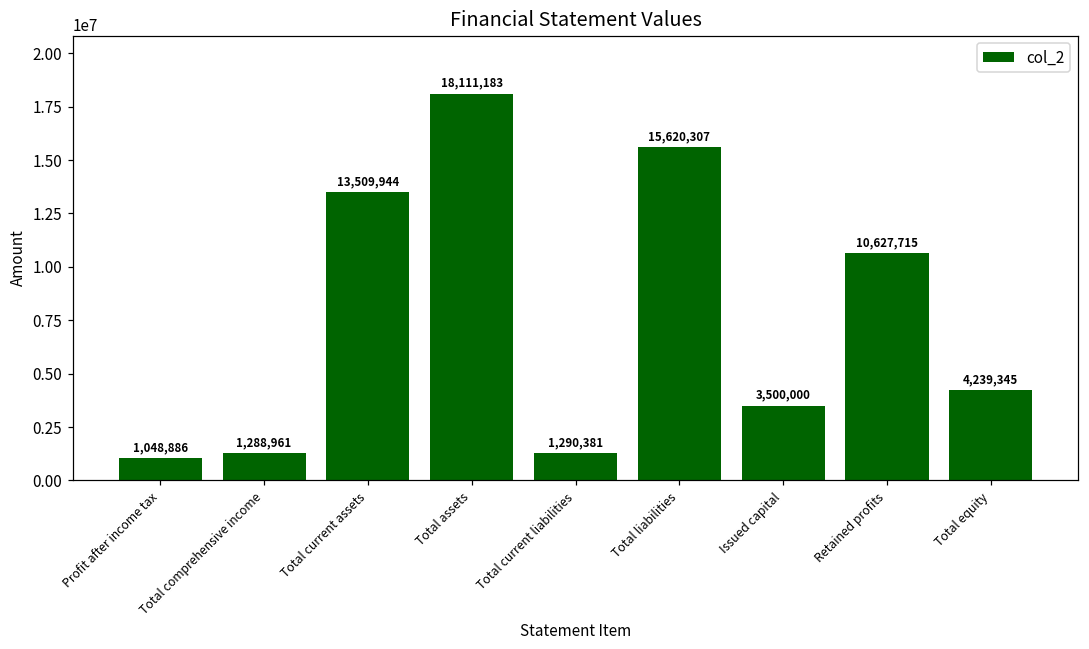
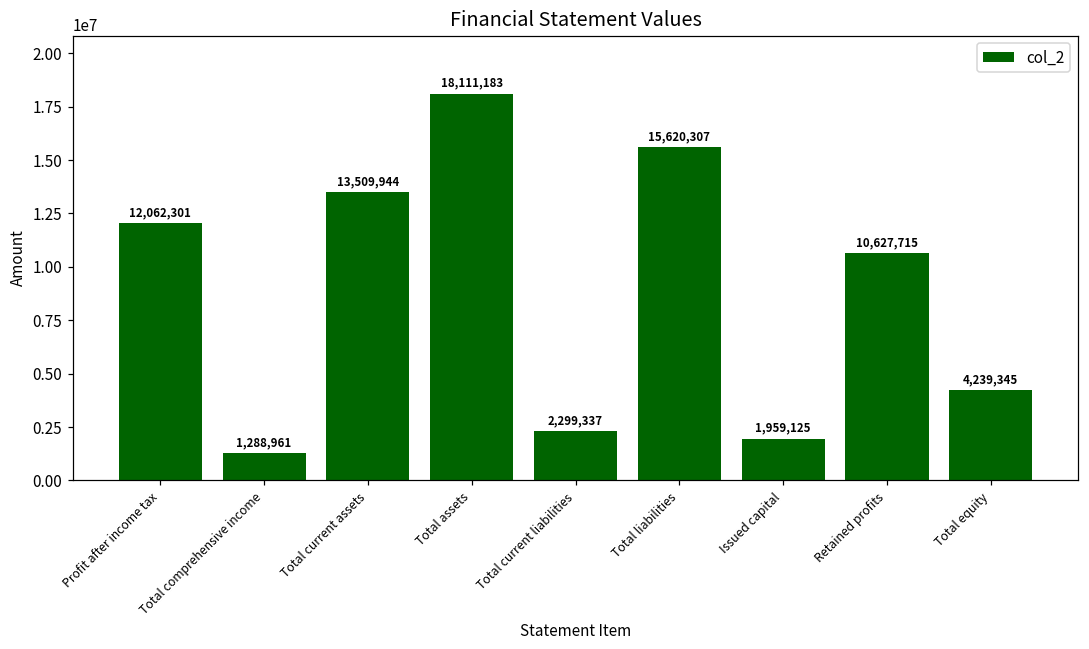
Profit after income tax: 1,048,886 -> 12,062,301
Total current liabilities: 1,290,381 -> 2,299,337
Issued capital: 3,500,000 -> 1,959,125
